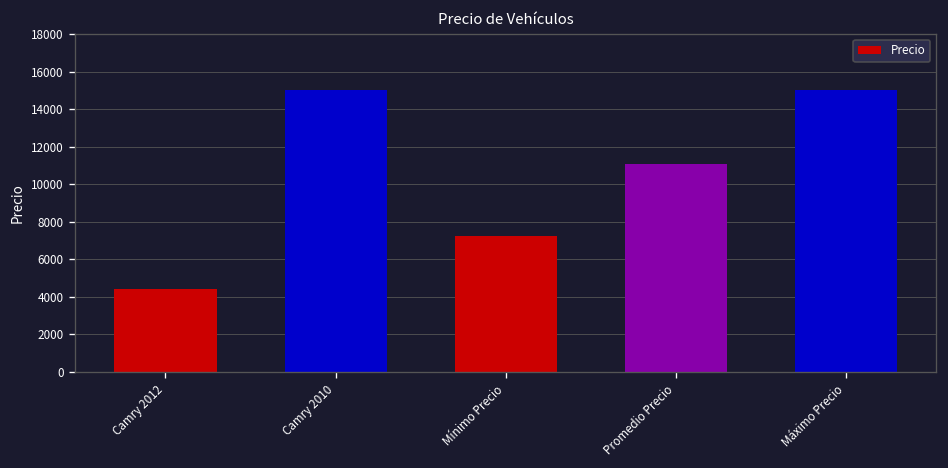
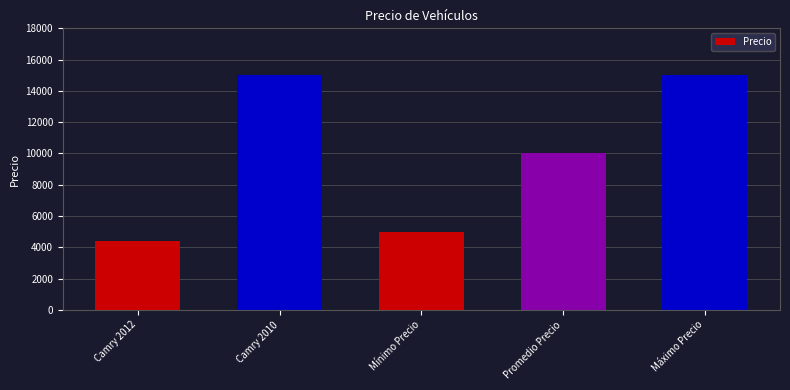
Mínimo Precio: 7200 -> 5000
Promedio Precio: 11100 -> 10000
